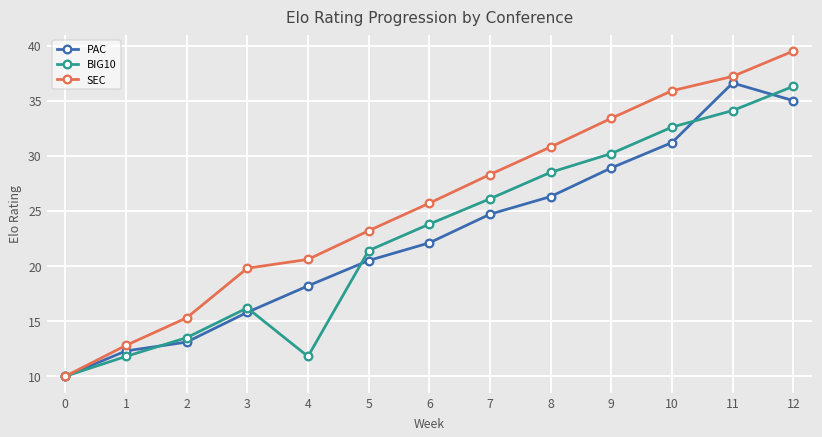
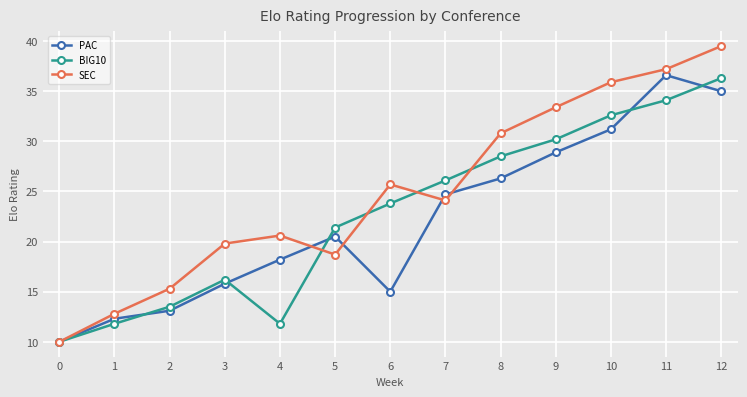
SEC, 5: 23.2 -> 18.7
PAC, 6: 22.1 -> 15.0
SEC, 7: 28.3 -> 24.1
